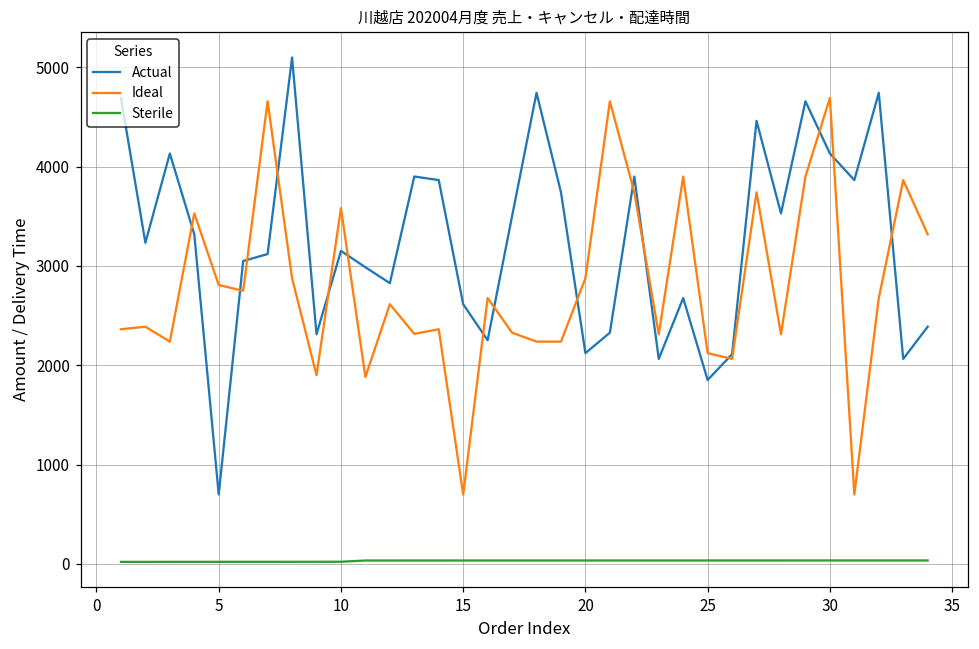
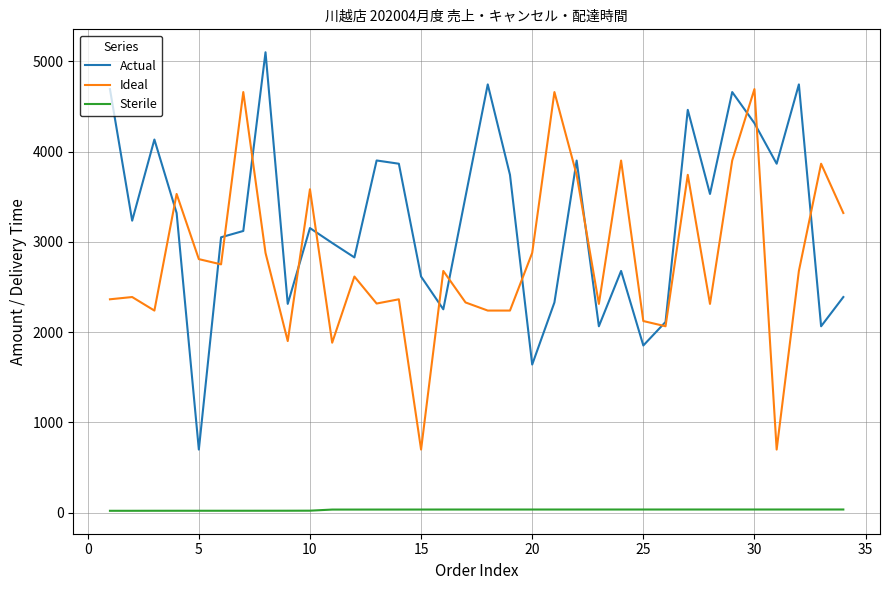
Actual, 20: 2100 -> 1600
Actual, 30: 4100 -> 4300
